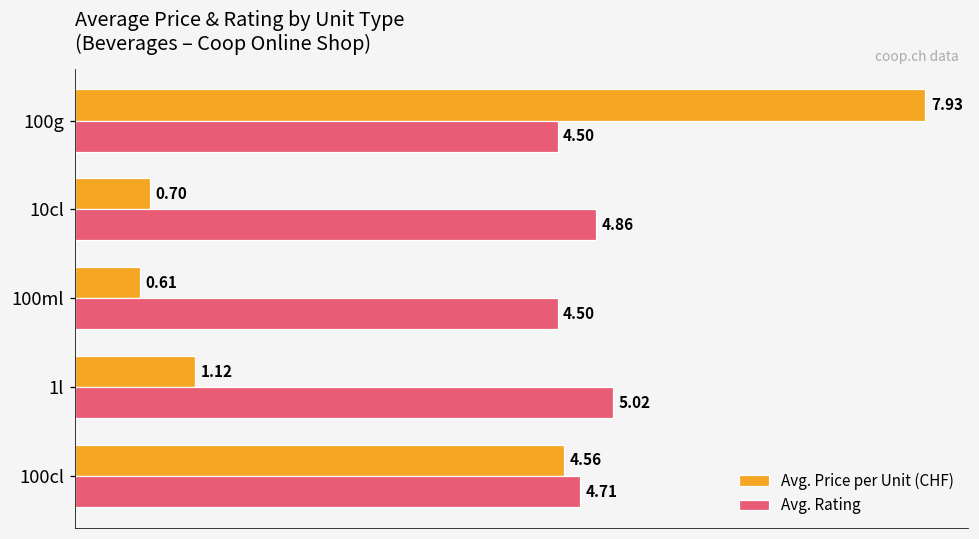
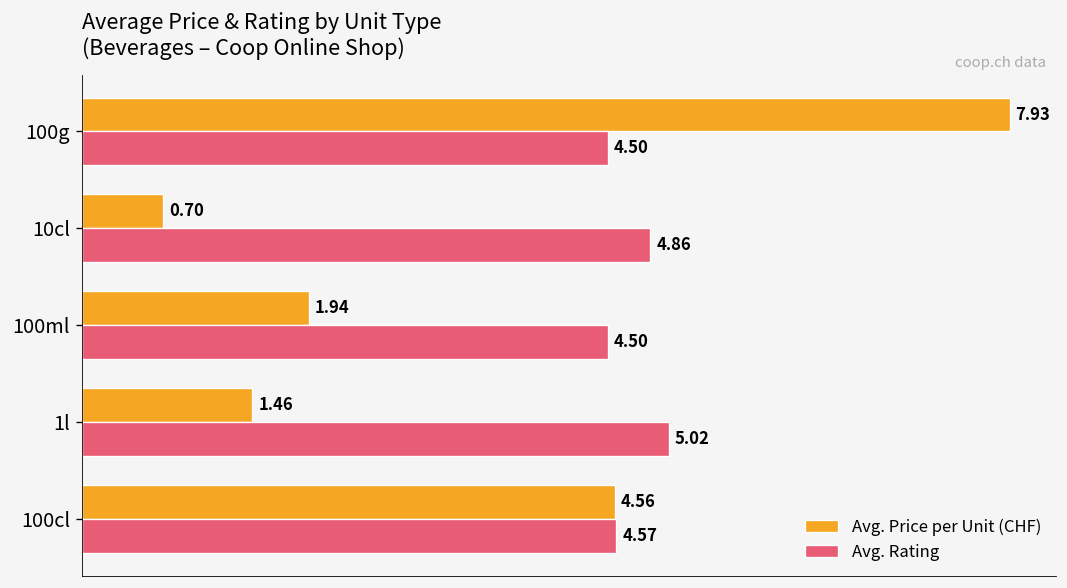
Avg. Price per Unit (CHF), 100ml: 0.61 -> 1.94
Avg. Price per Unit (CHF), 1l: 1.12 -> 1.46
Avg. Rating, 100cl: 4.71 -> 4.57
